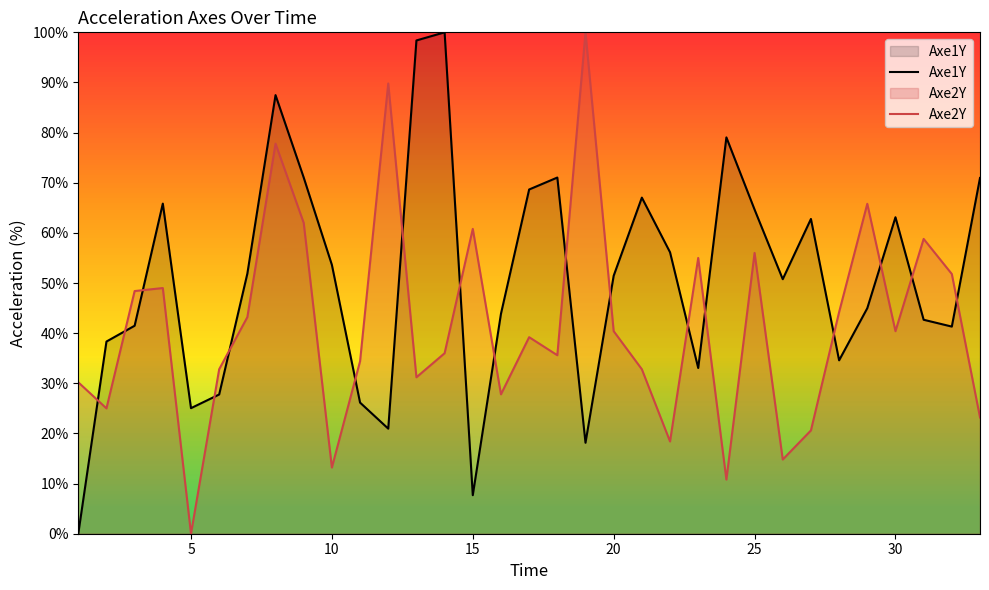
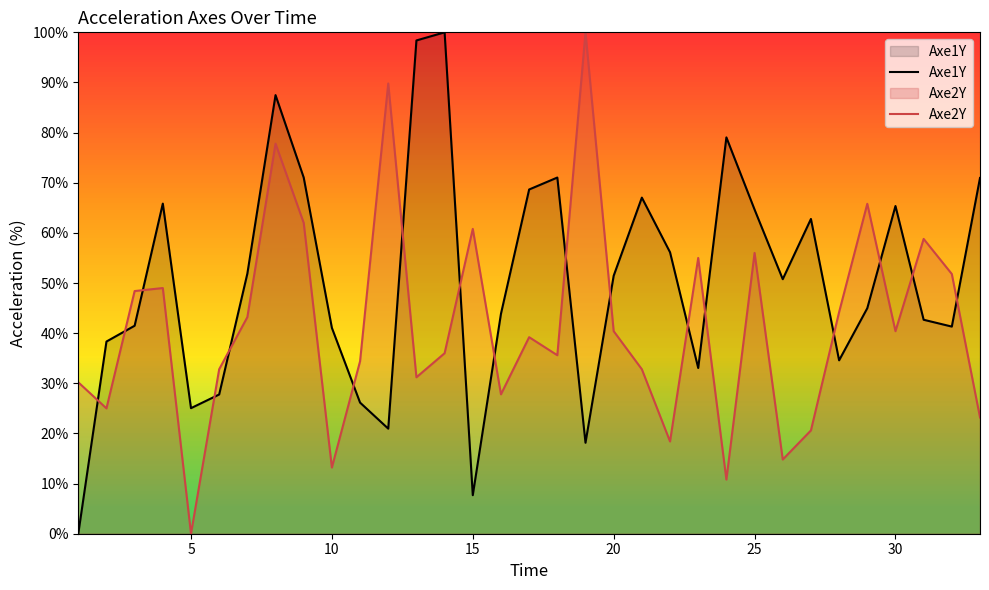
Axe1Y, 10: 54% -> 41%
Axe1Y, 30: 63% -> 65%
